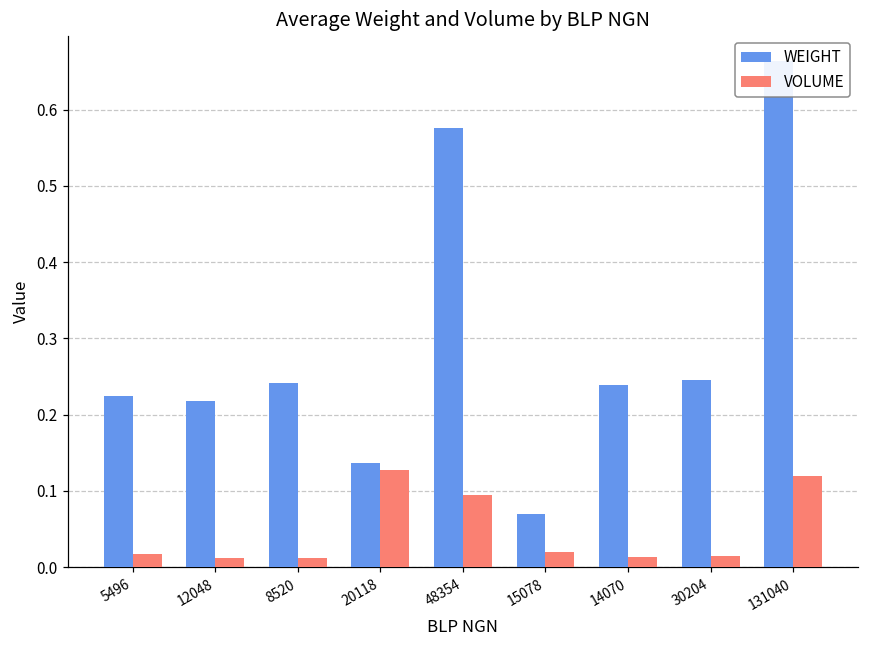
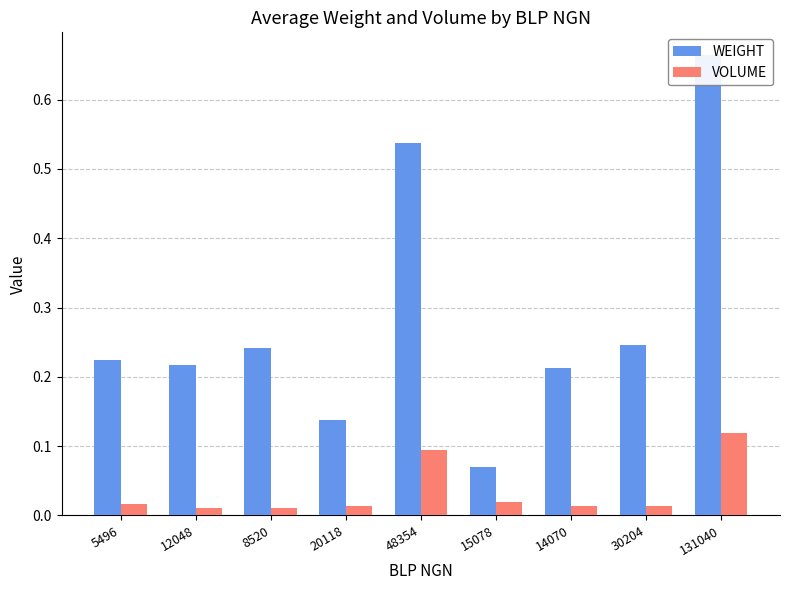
VOLUME, 20118: 0.13 -> 0.01
WEIGHT, 48354: 0.58 -> 0.54
WEIGHT, 14070: 0.24 -> 0.21
